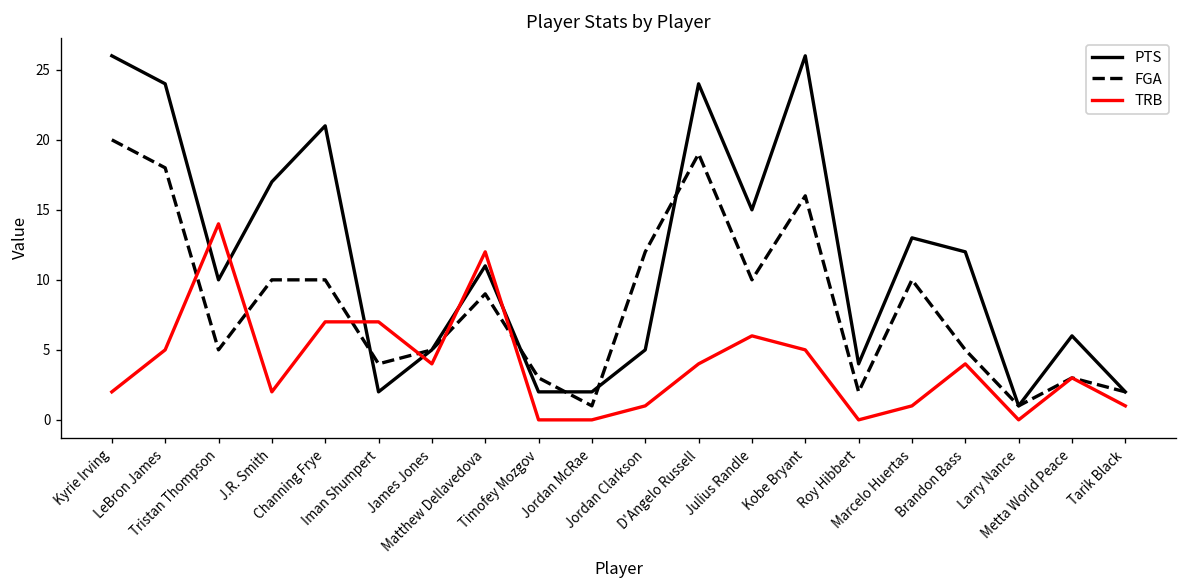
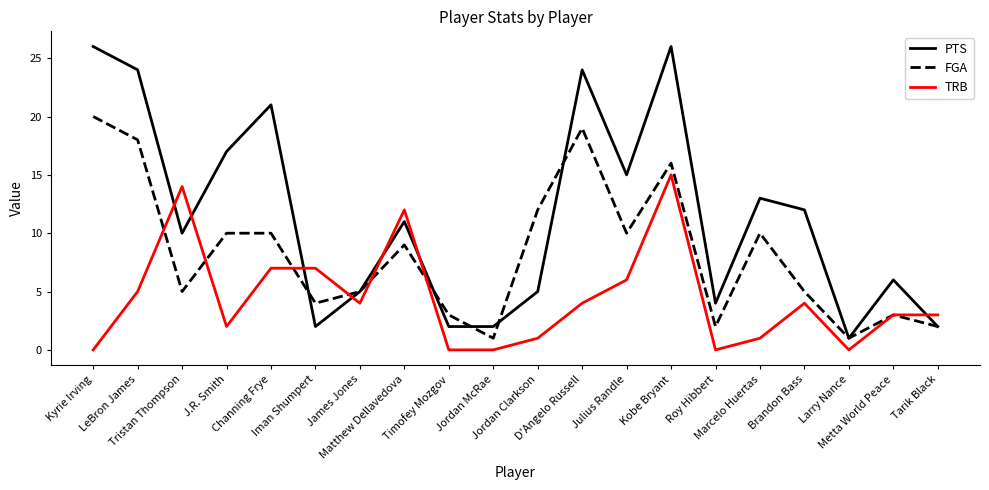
TRB, Kyrie Irving: 2 -> 0
TRB, Kobe Bryant: 5 -> 15
TRB, Tarik Black: 1 -> 3
